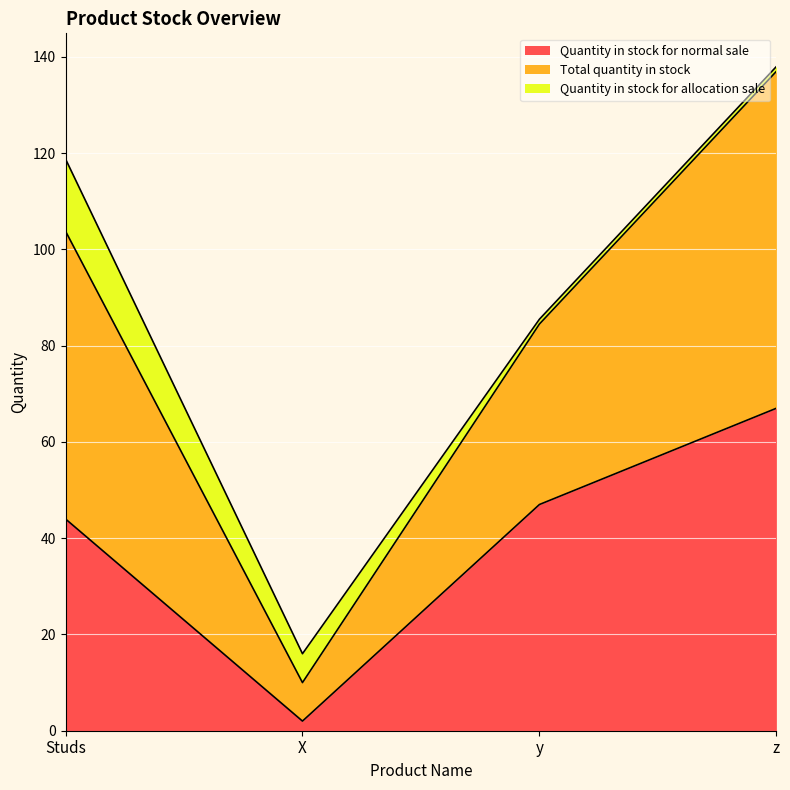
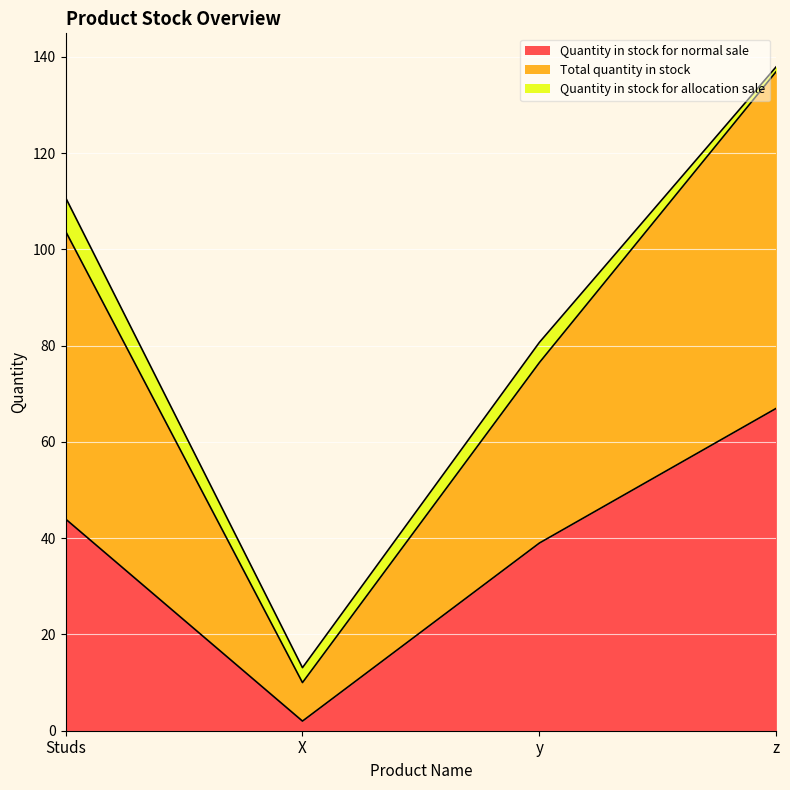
Quantity in stock for allocation sale, Studs: 15 -> 7
Quantity in stock for allocation sale, X: 6 -> 3
Quantity in stock for normal sale, y: 47 -> 39
Quantity in stock for allocation sale, y: 1 -> 4
